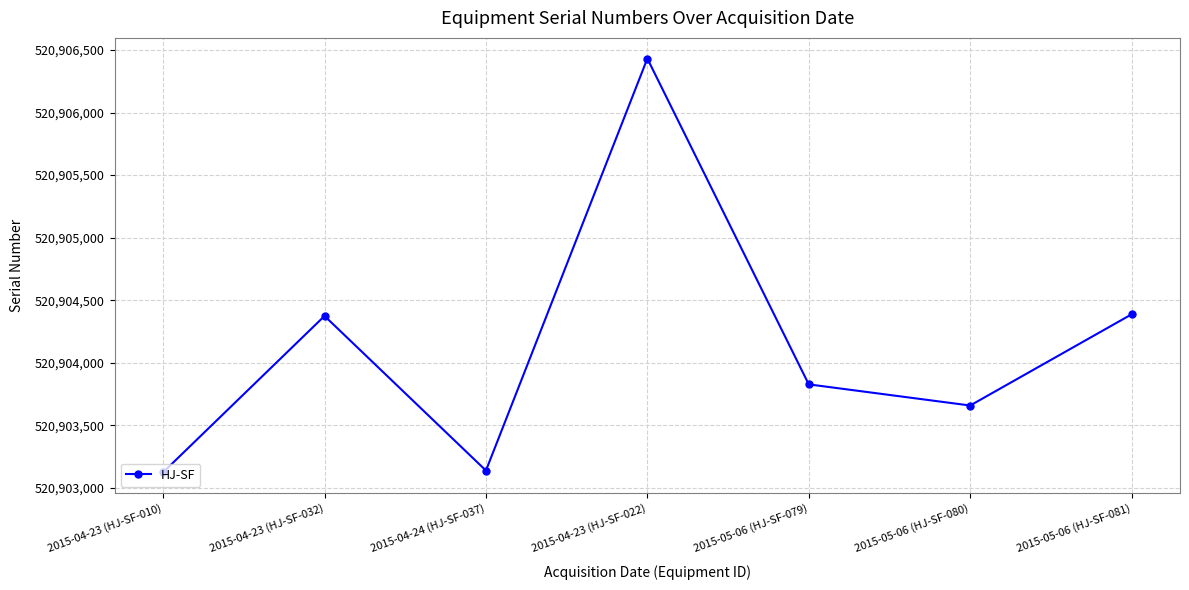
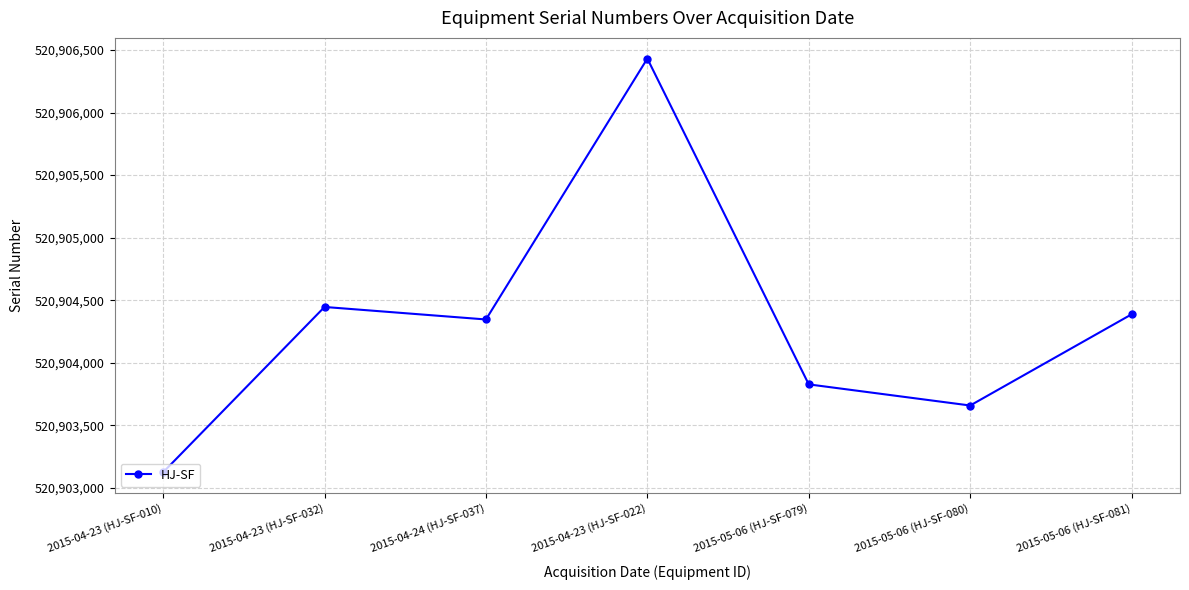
2015-04-23 (HJ-SF-032): 520,904,370 -> 520,904,450
2015-04-24 (HJ-SF-037): 520,903,140 -> 520,904,350
